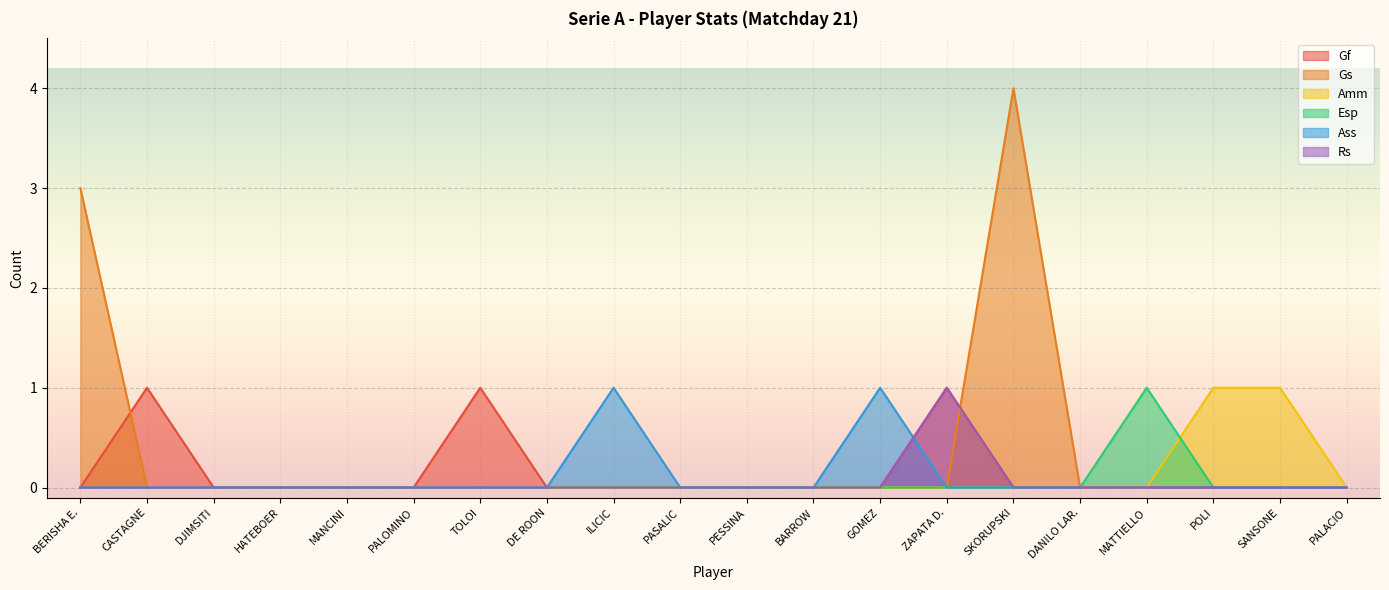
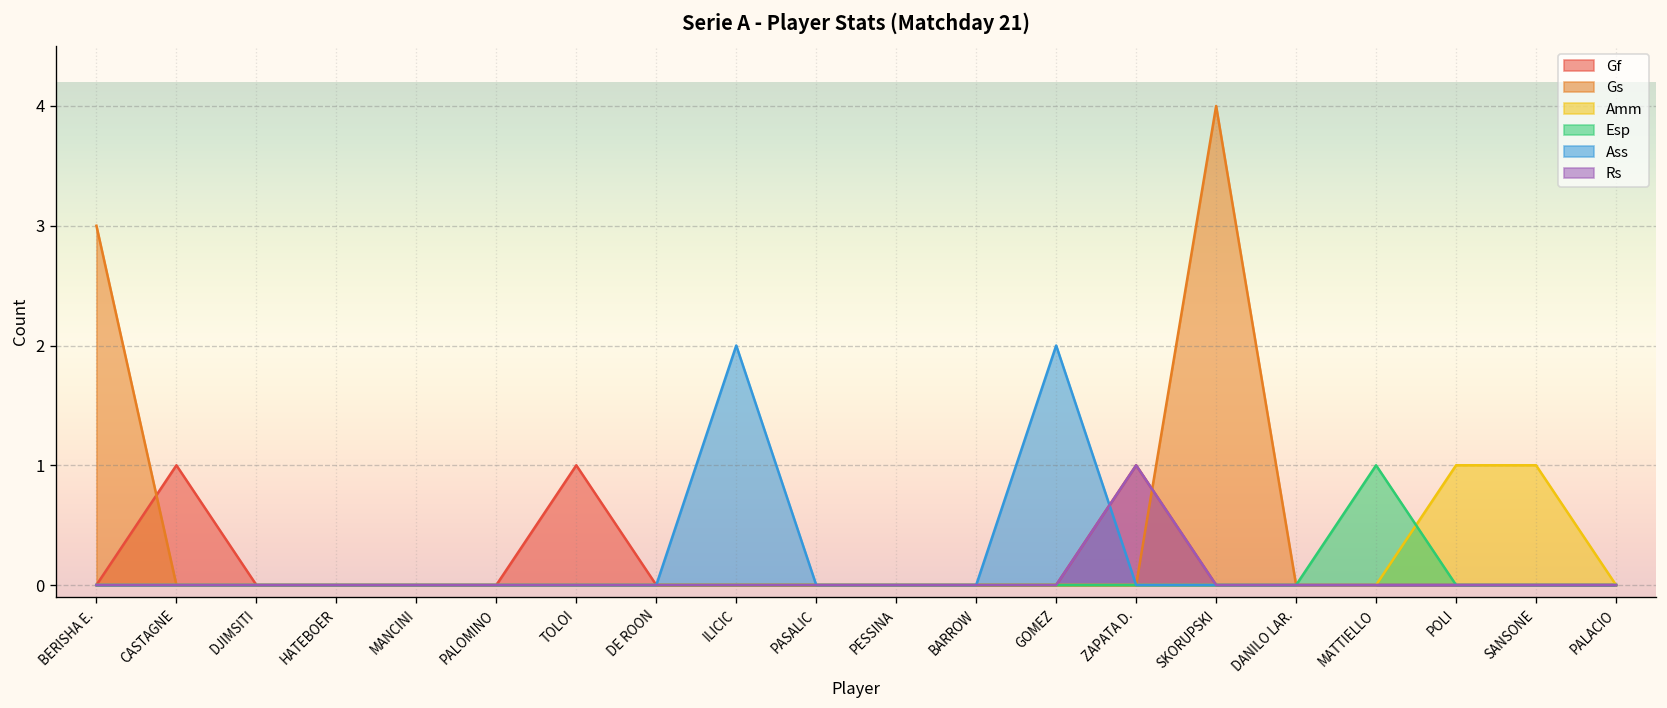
Ass, ILICIC: 1 -> 2
Ass, GOMEZ: 1 -> 2
